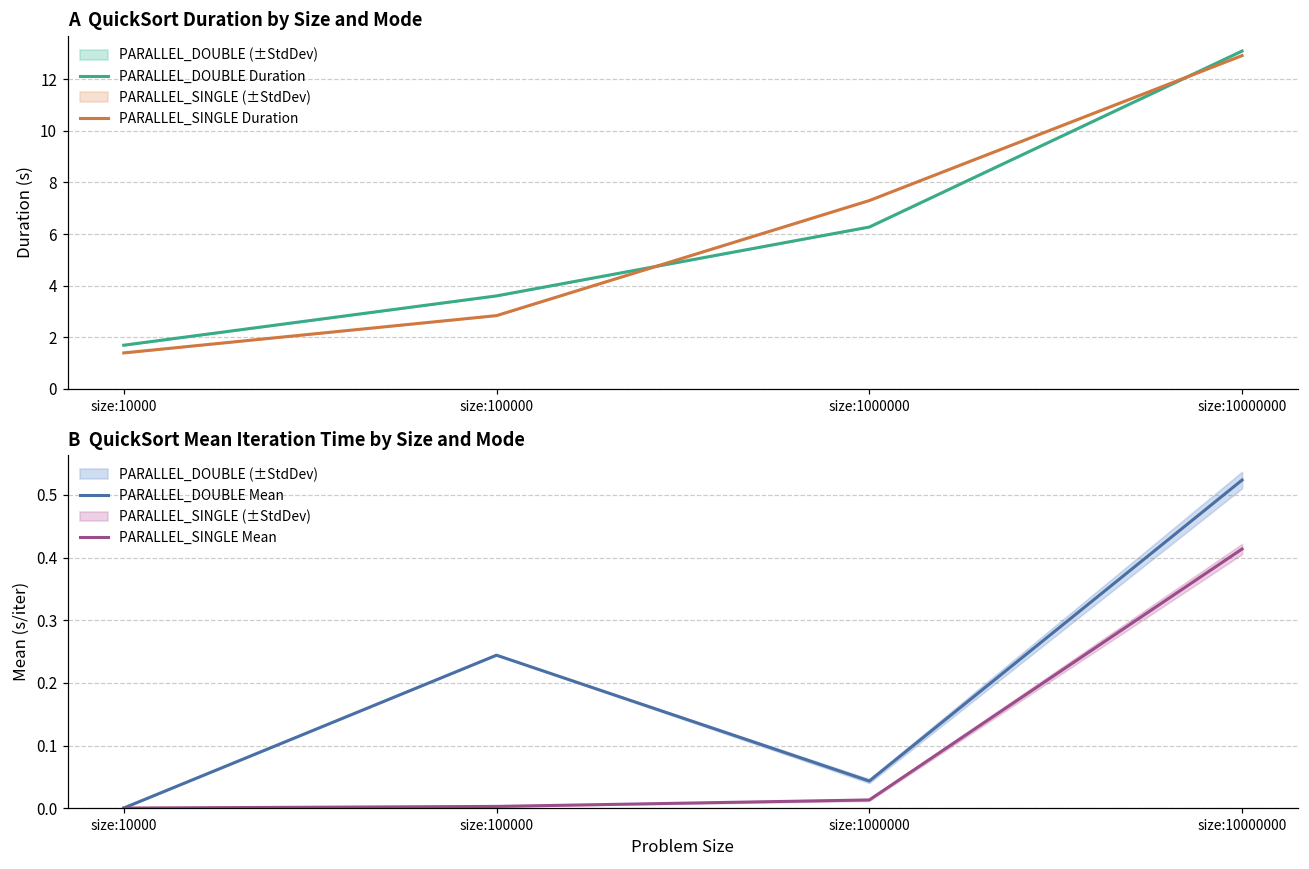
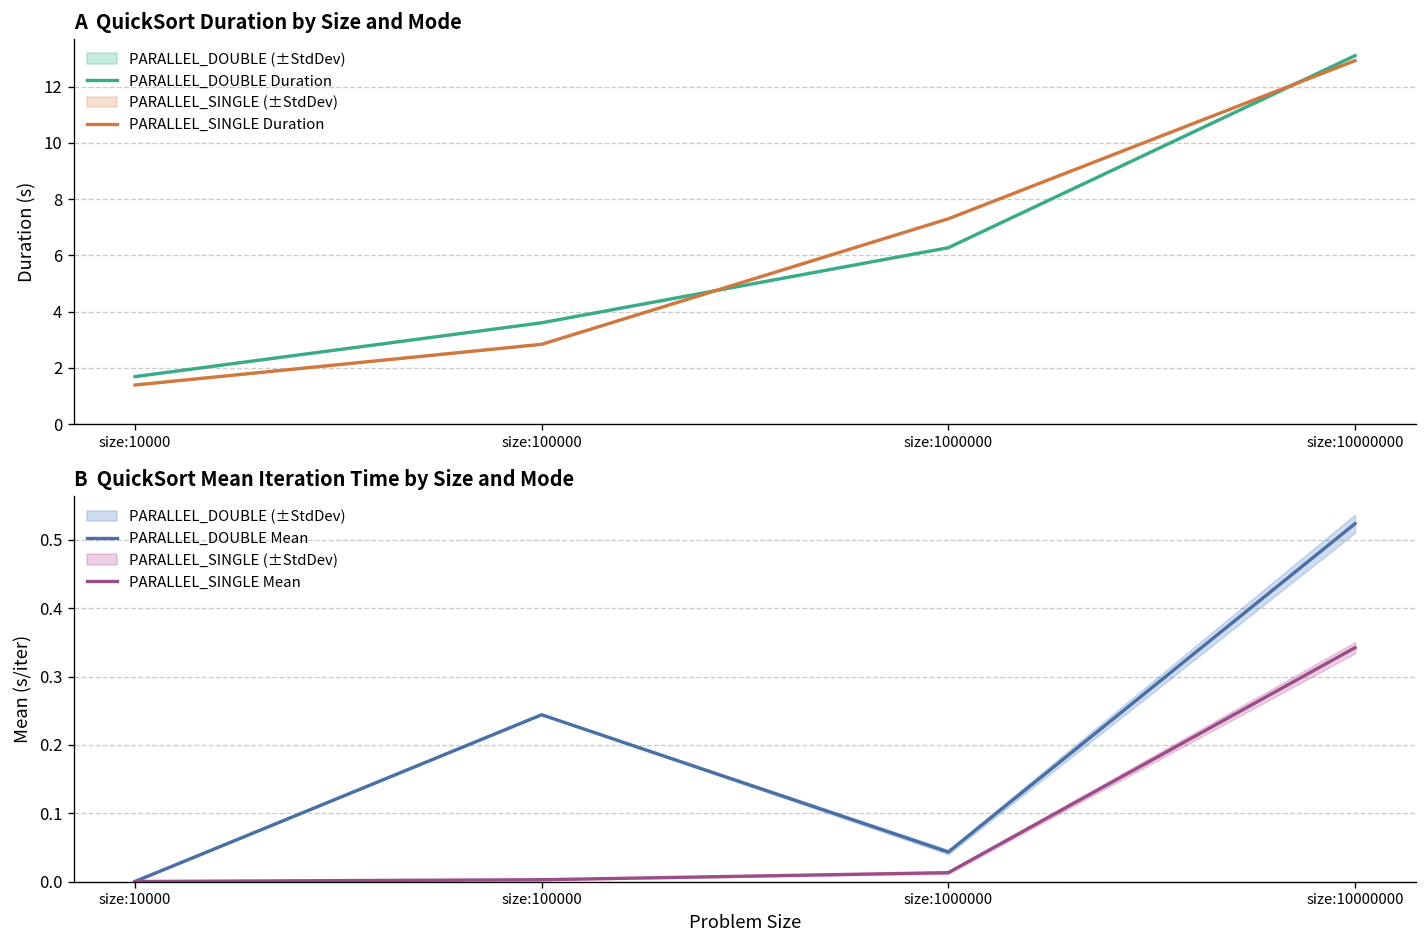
B QuickSort Mean Iteration Time by Size and Mode, PARALLEL_SINGLE Mean, size:10000000: 0.41 -> 0.34
